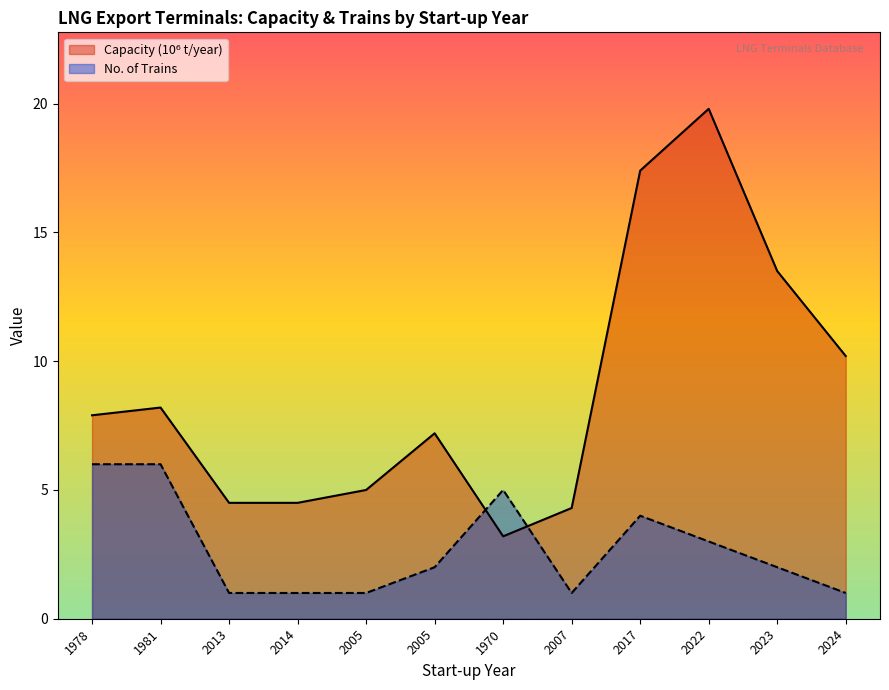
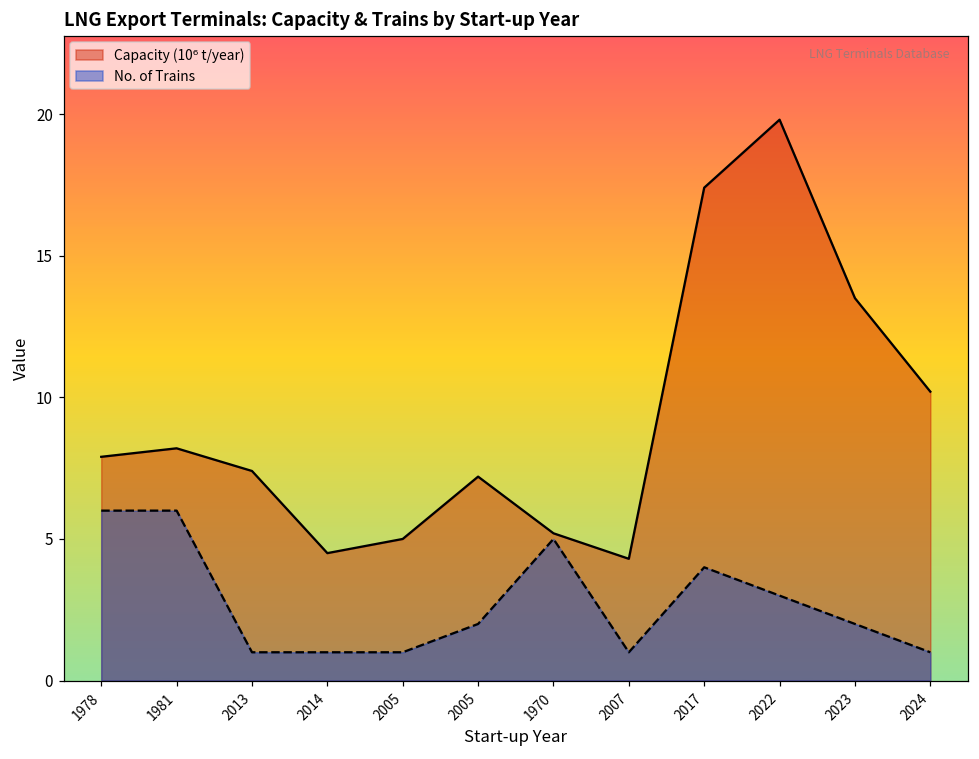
Capacity (10⁶ t/year), 2013: 4.5 -> 7.4
Capacity (10⁶ t/year), 1970: 3.2 -> 5.2
